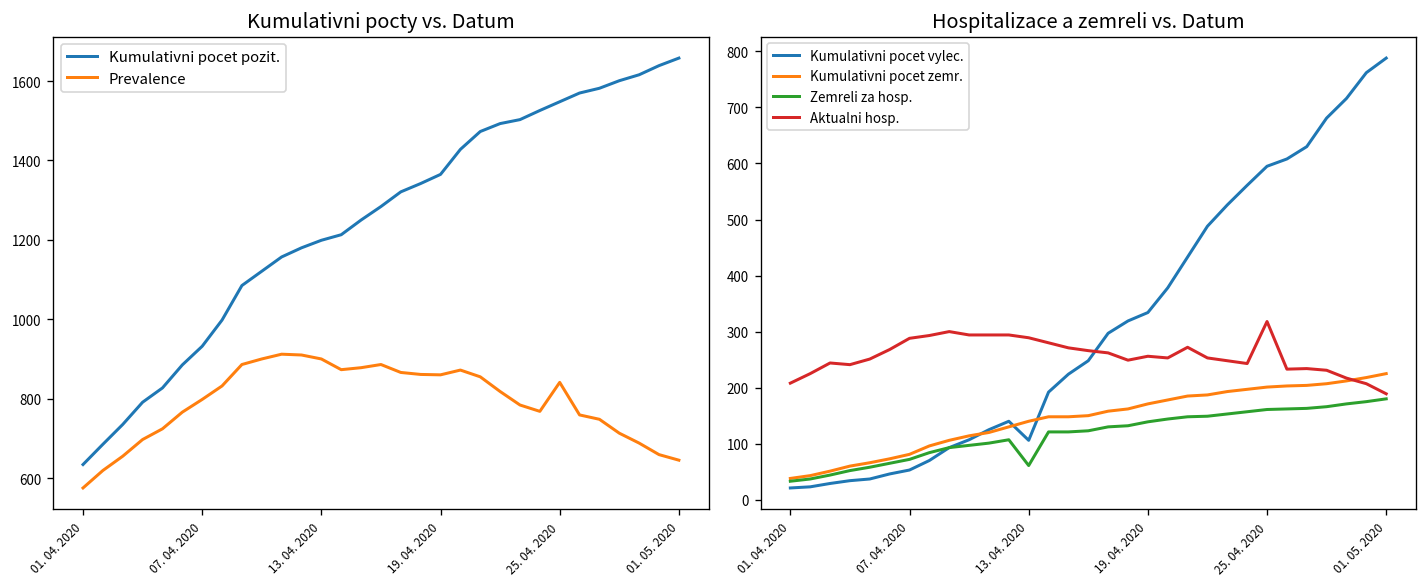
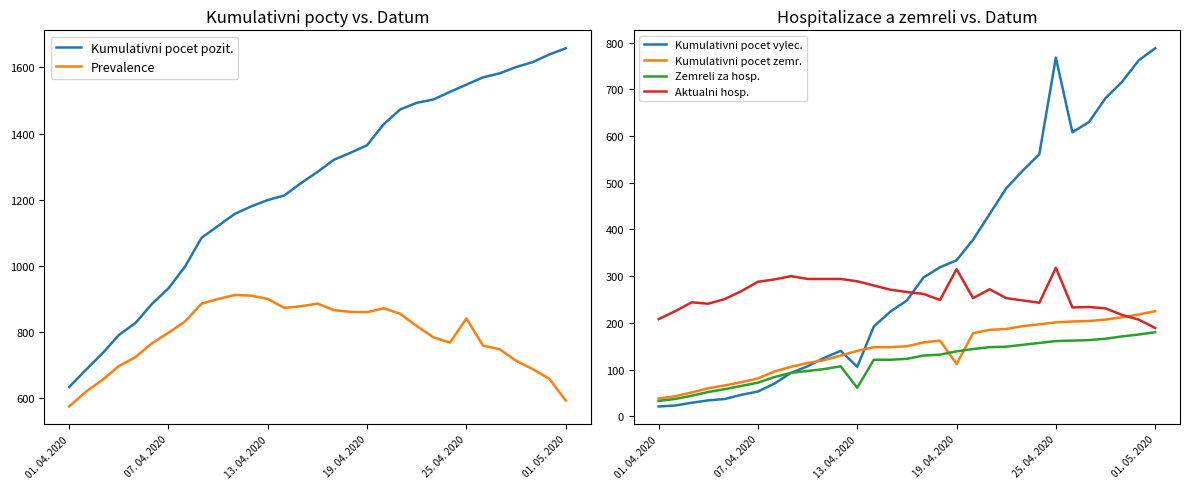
Kumulativni pocty vs. Datum, Prevalence, 01. 05. 2020: 650 -> 590
Hospitalizace a zemreli vs. Datum, Kumulativni pocet zemr., 19. 04. 2020: 170 -> 110
Hospitalizace a zemreli vs. Datum, Aktualni hosp., 19. 04. 2020: 260 -> 320
Hospitalizace a zemreli vs. Datum, Kumulativni pocet vylec., 25. 04. 2020: 600 -> 770
